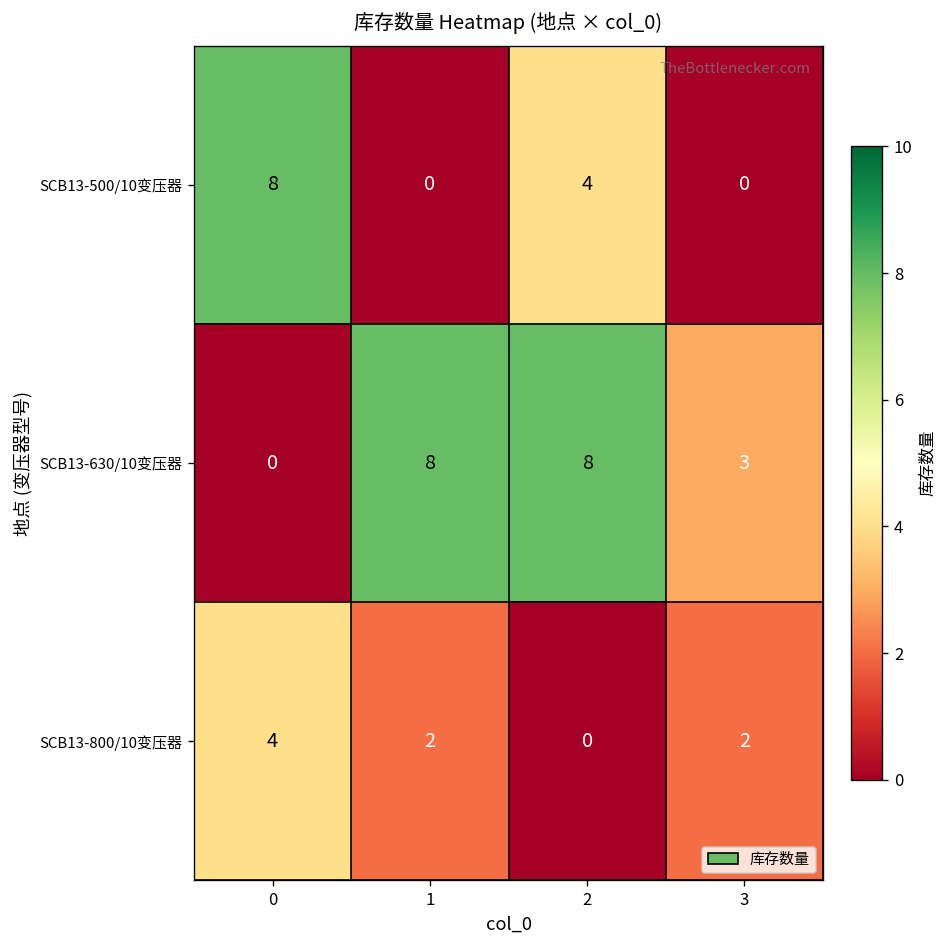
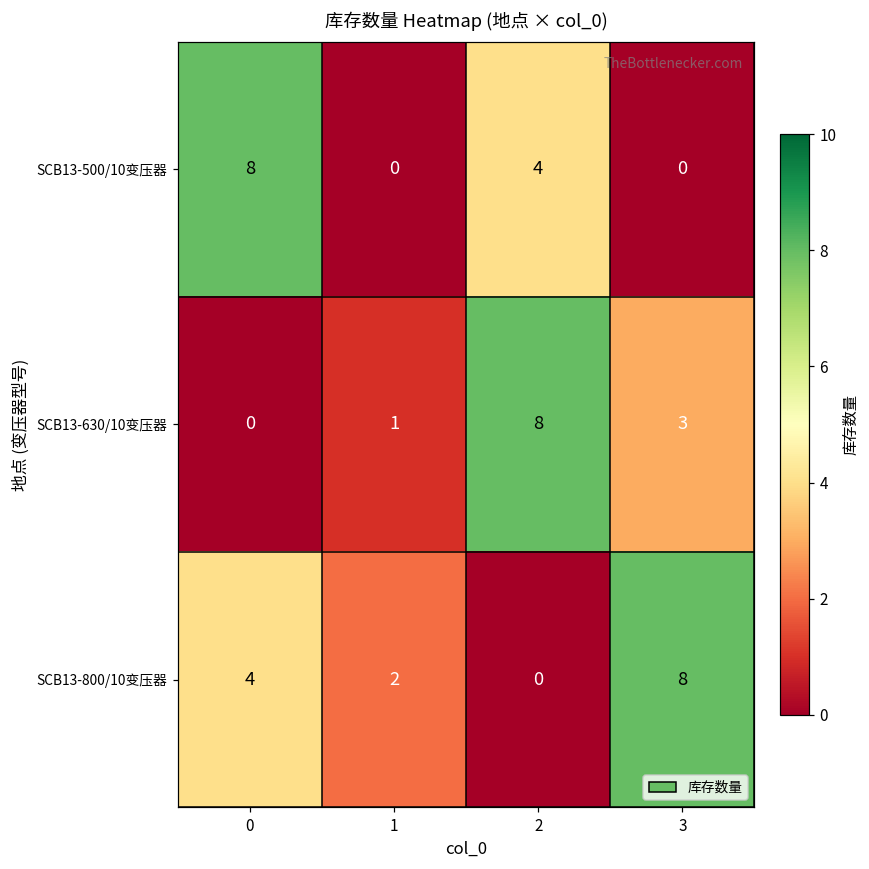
SCB13-630/10变压器, 1: 8 -> 1
SCB13-800/10变压器, 3: 2 -> 8
